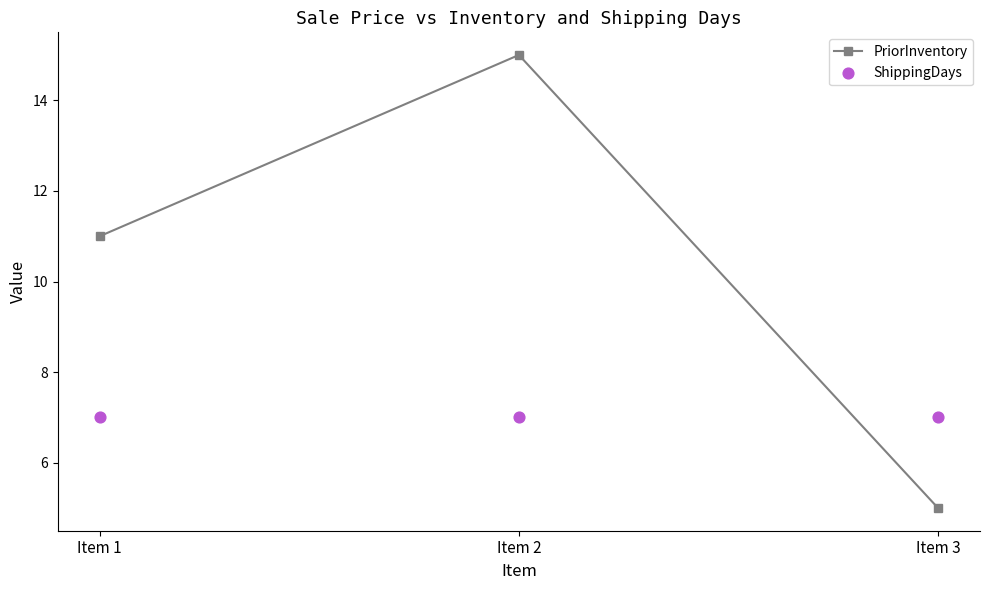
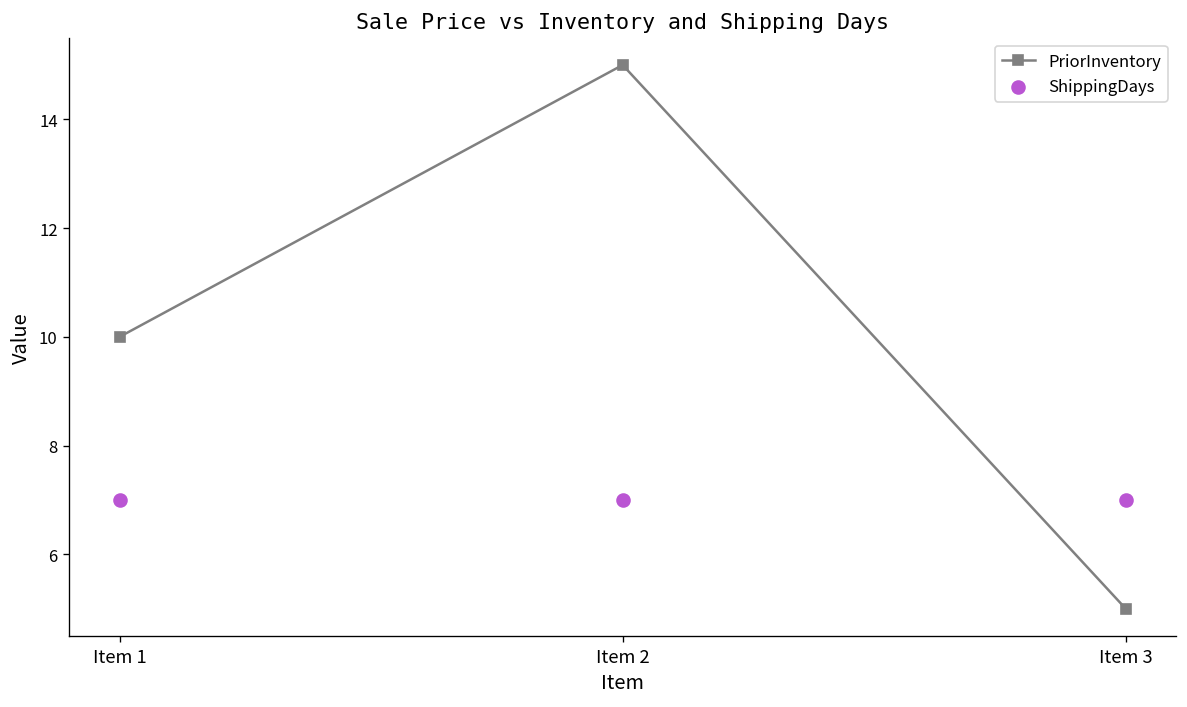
PriorInventory, Item 1: 11 -> 10
